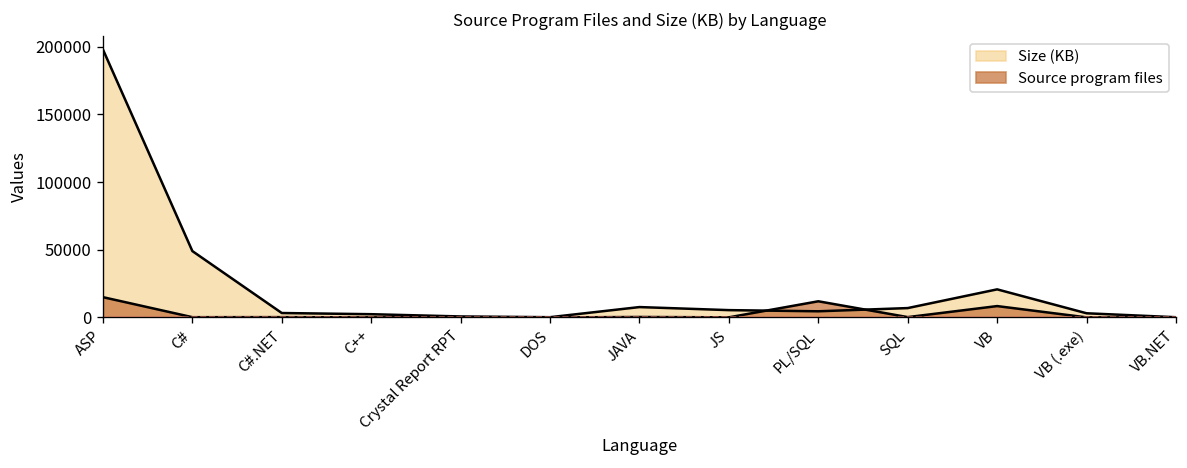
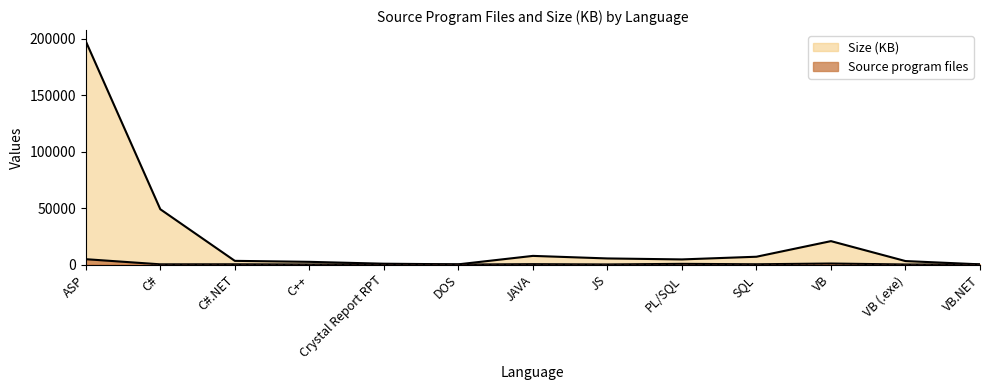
Source program files, ASP: 15000 -> 5000
Source program files, PL/SQL: 12000 -> 1000
Source program files, VB: 8000 -> 1000
